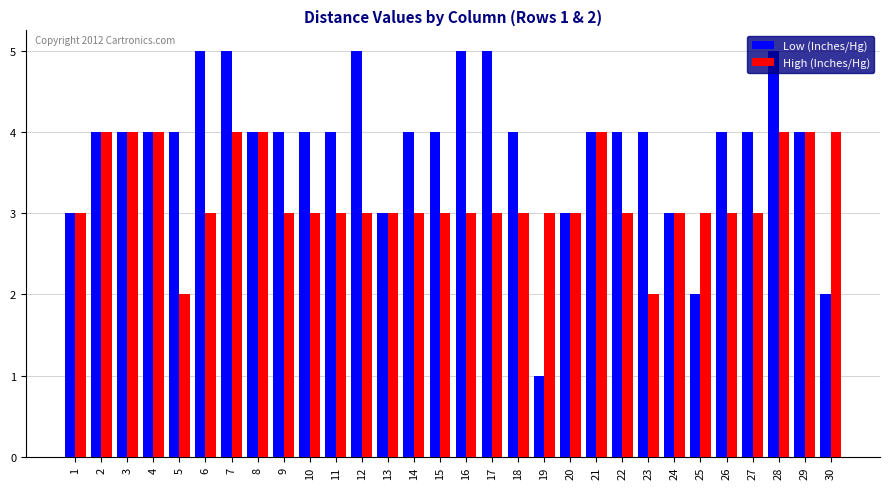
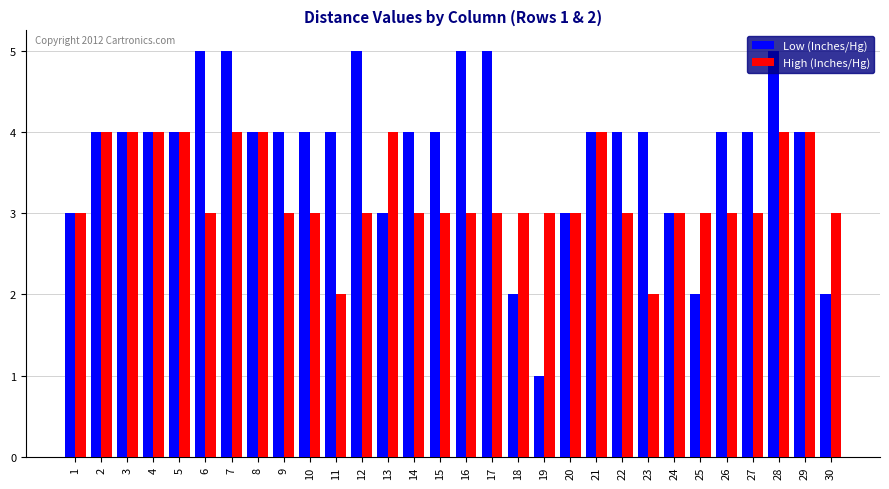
High (Inches/Hg), 5: 2 -> 4
High (Inches/Hg), 11: 3 -> 2
High (Inches/Hg), 13: 3 -> 4
Low (Inches/Hg), 18: 4 -> 2
High (Inches/Hg), 30: 4 -> 3
